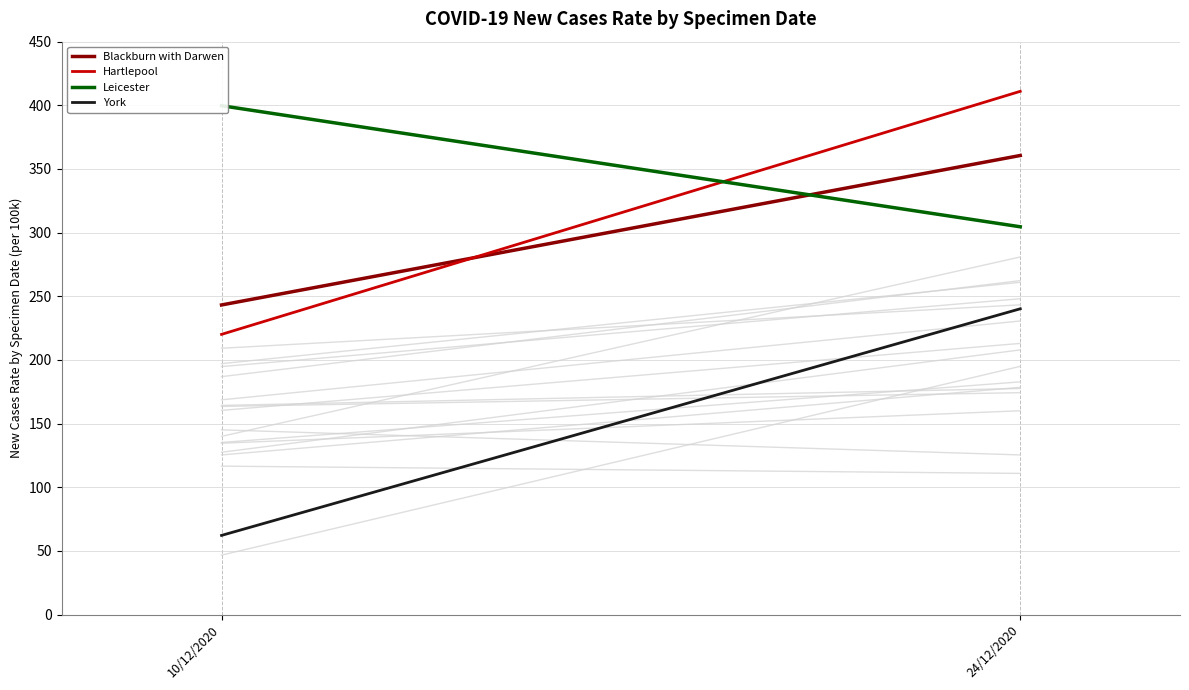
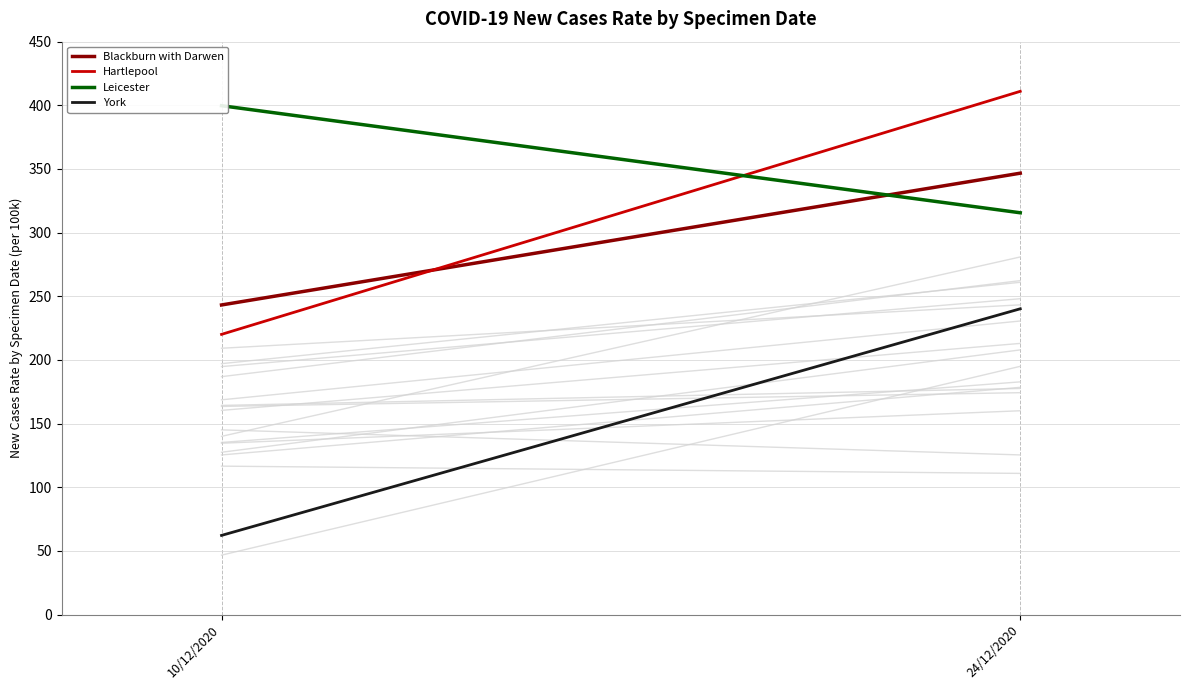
Blackburn with Darwen, 24/12/2020: 361 -> 347
Leicester, 24/12/2020: 305 -> 316
